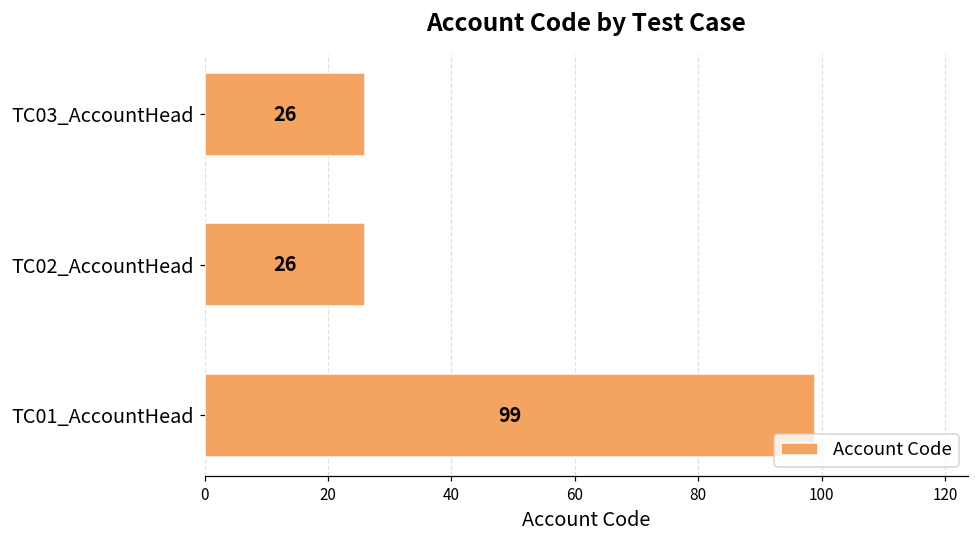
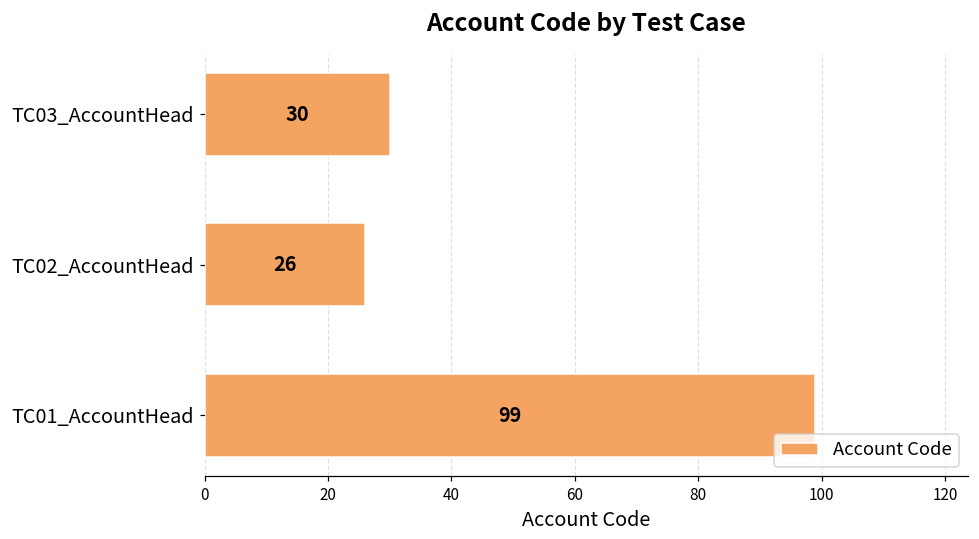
TC03_AccountHead: 26 -> 30
